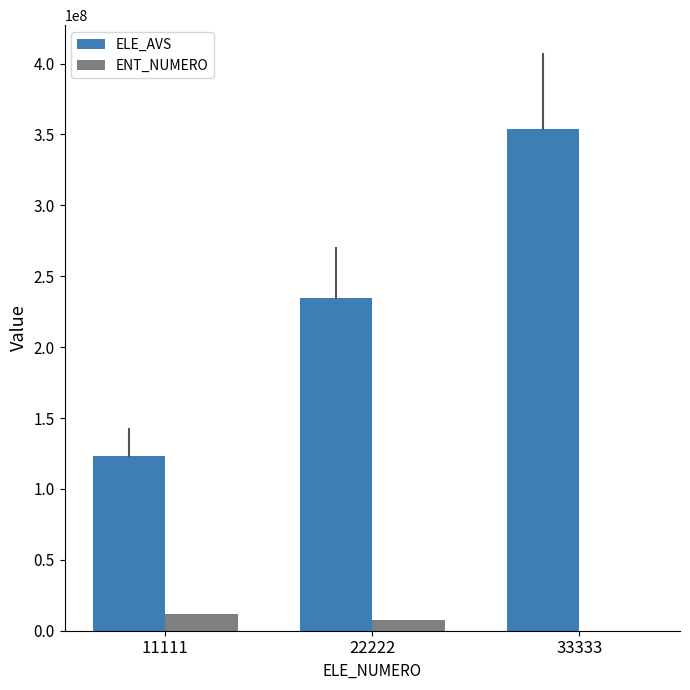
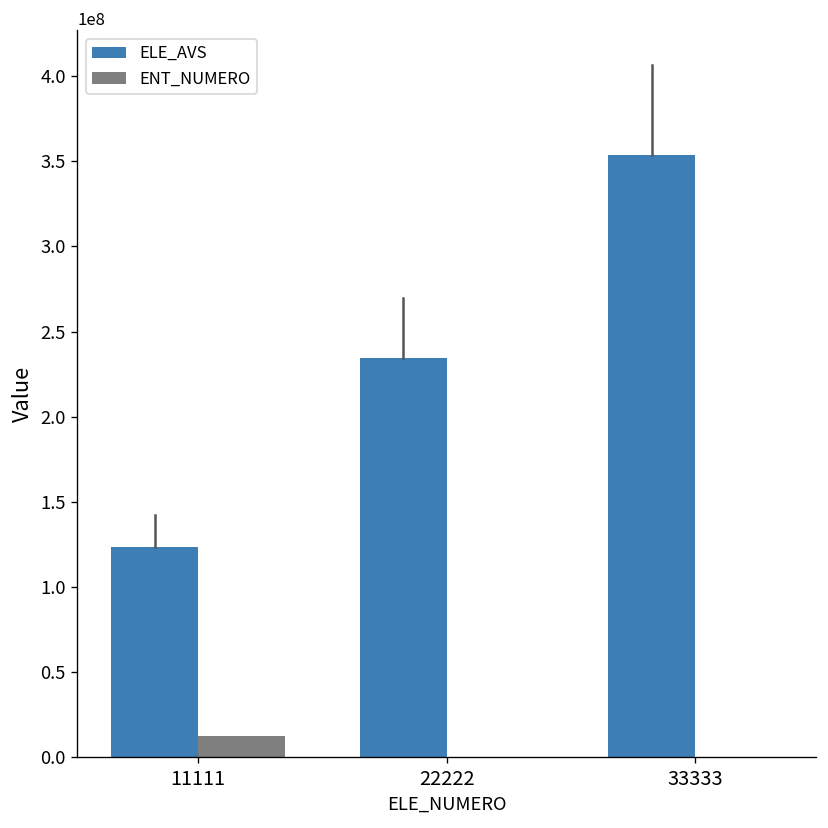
ENT_NUMERO, 22222: 7000000 -> 0
